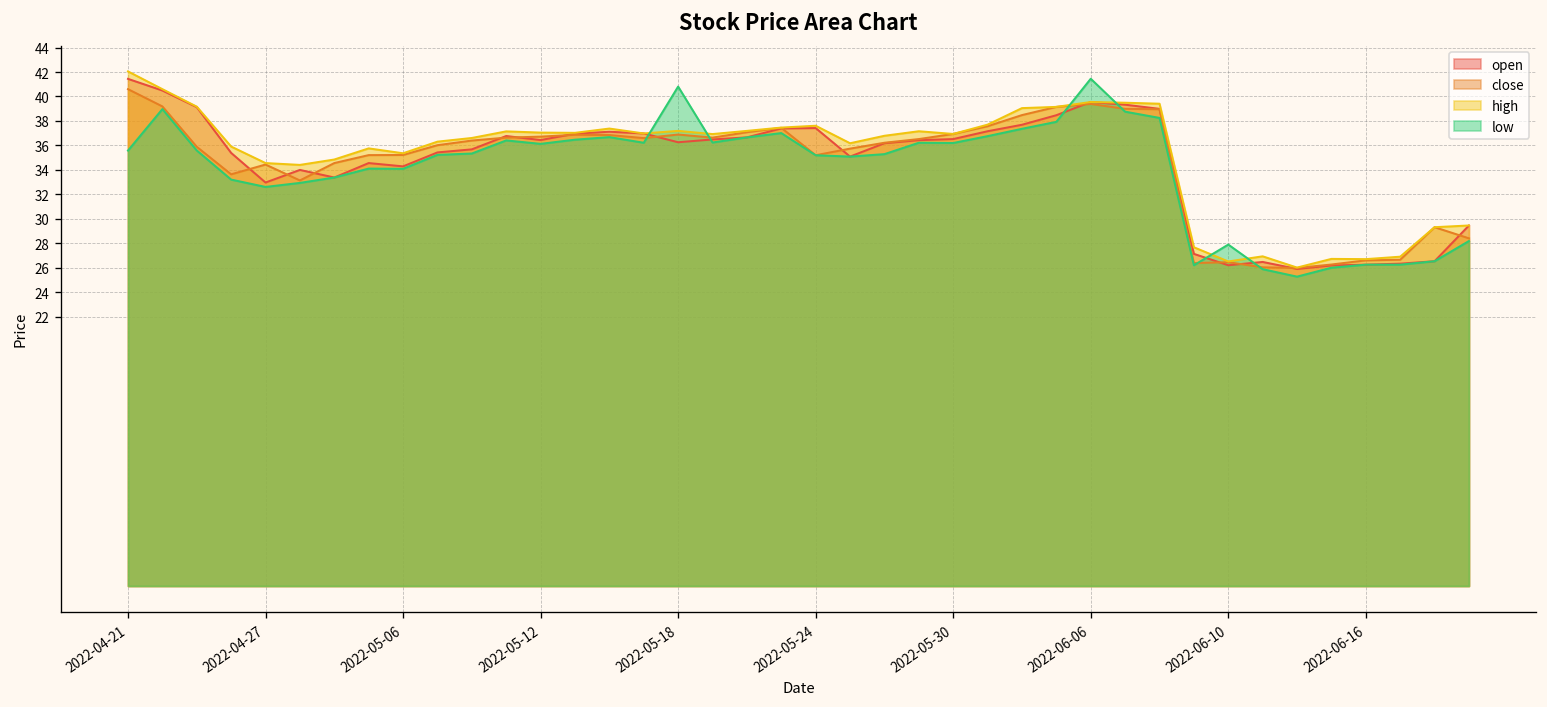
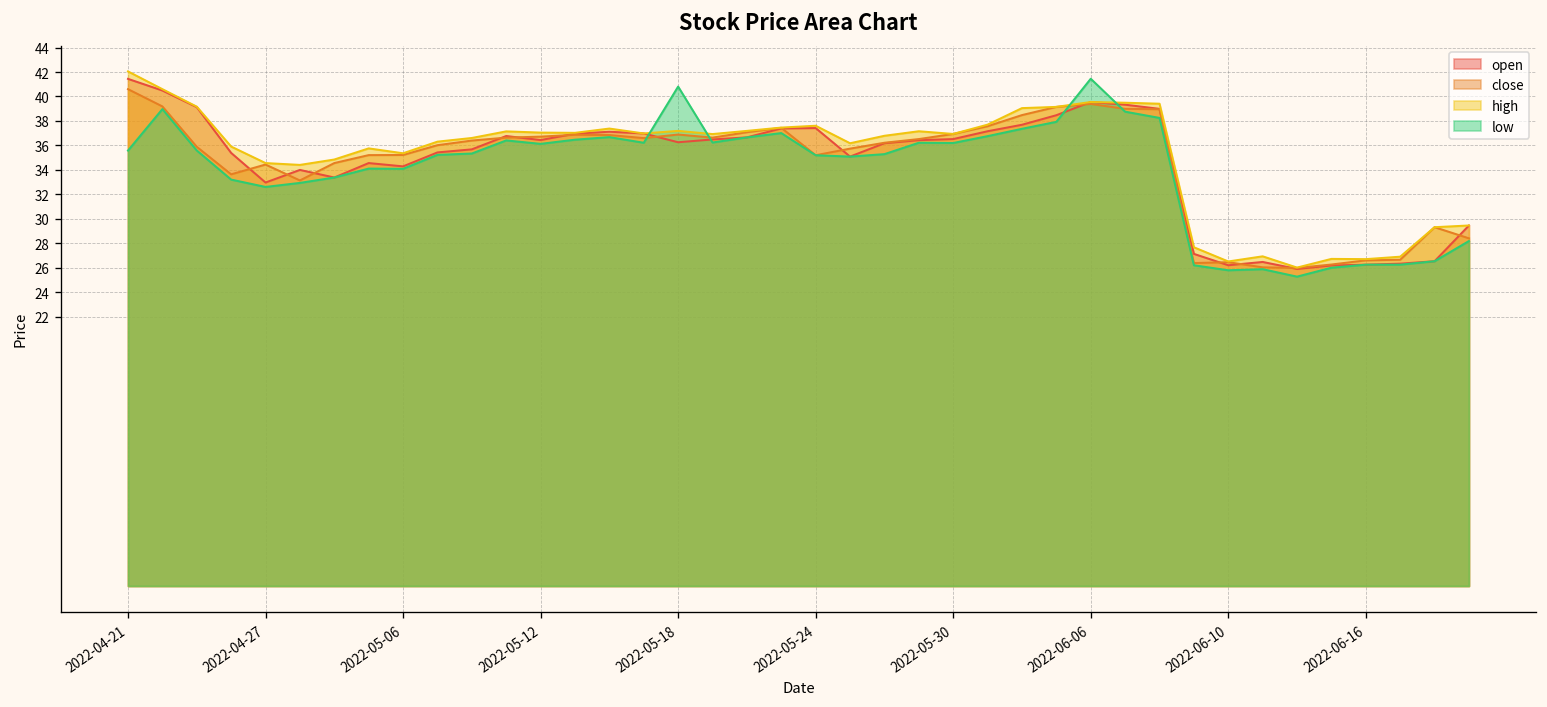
low, 2022-06-10: 27.9 -> 25.8
